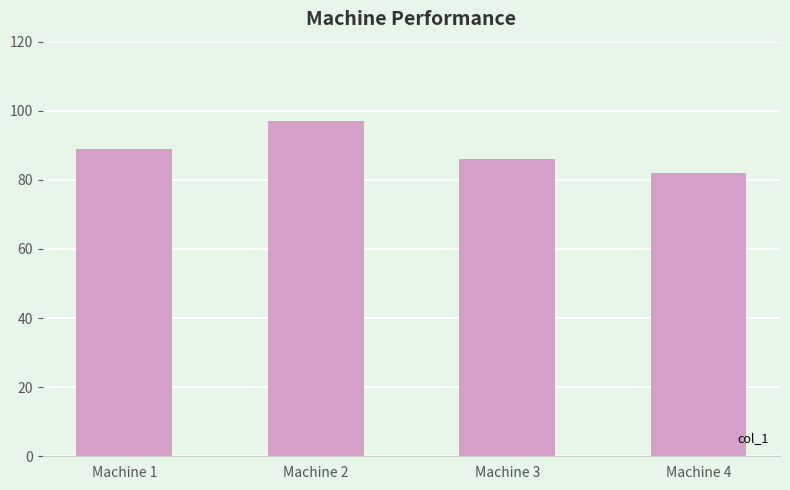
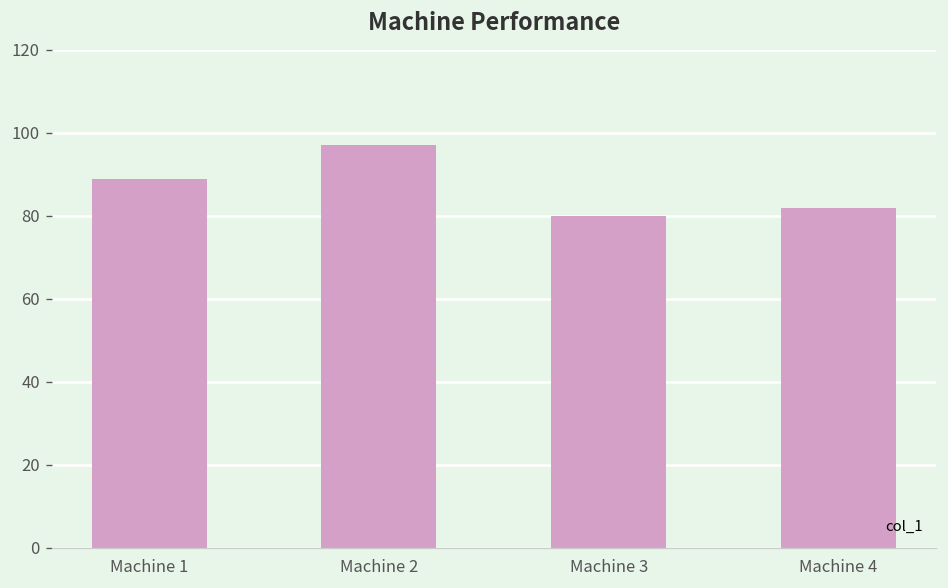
Machine 3: 86 -> 80
